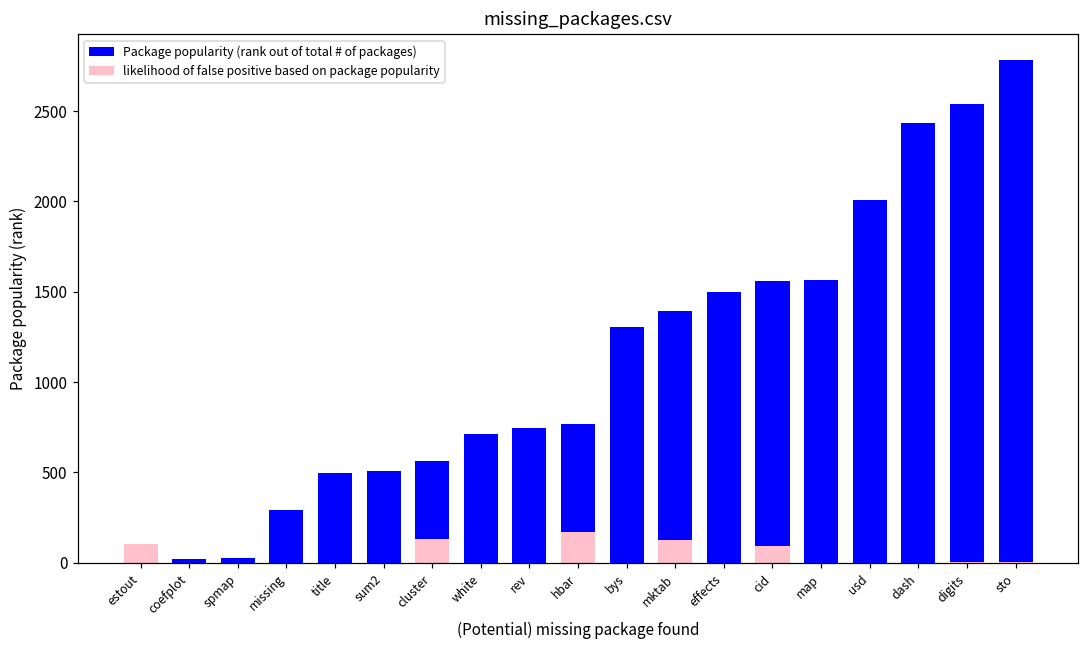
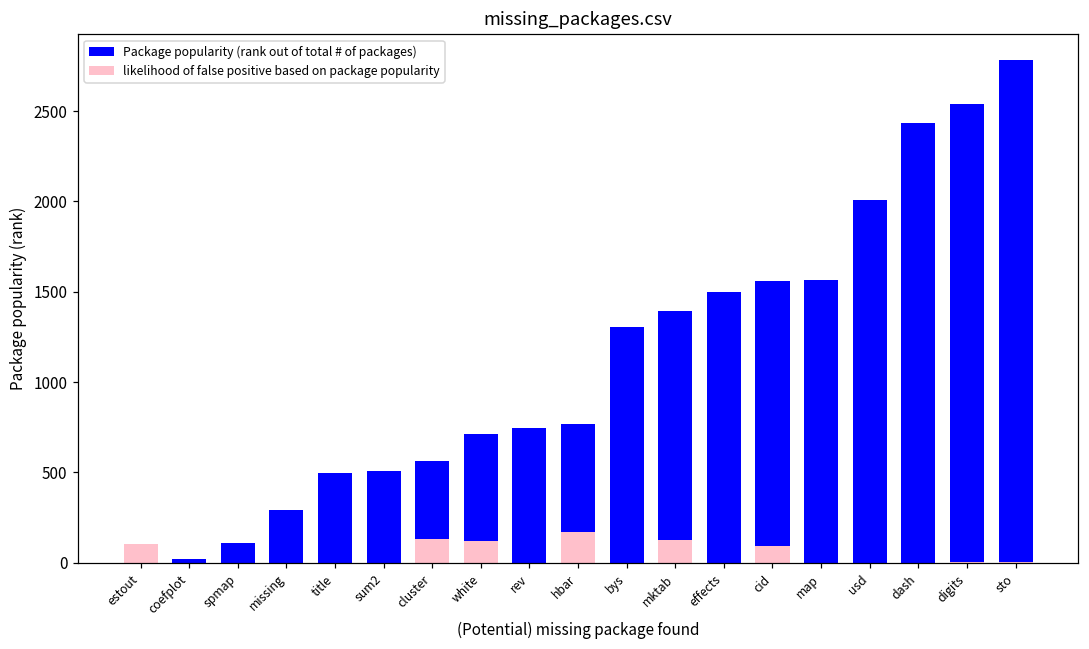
Package popularity (rank out of total # of packages), spmap: 30 -> 110
likelihood of false positive based on package popularity, white: 0 -> 120
